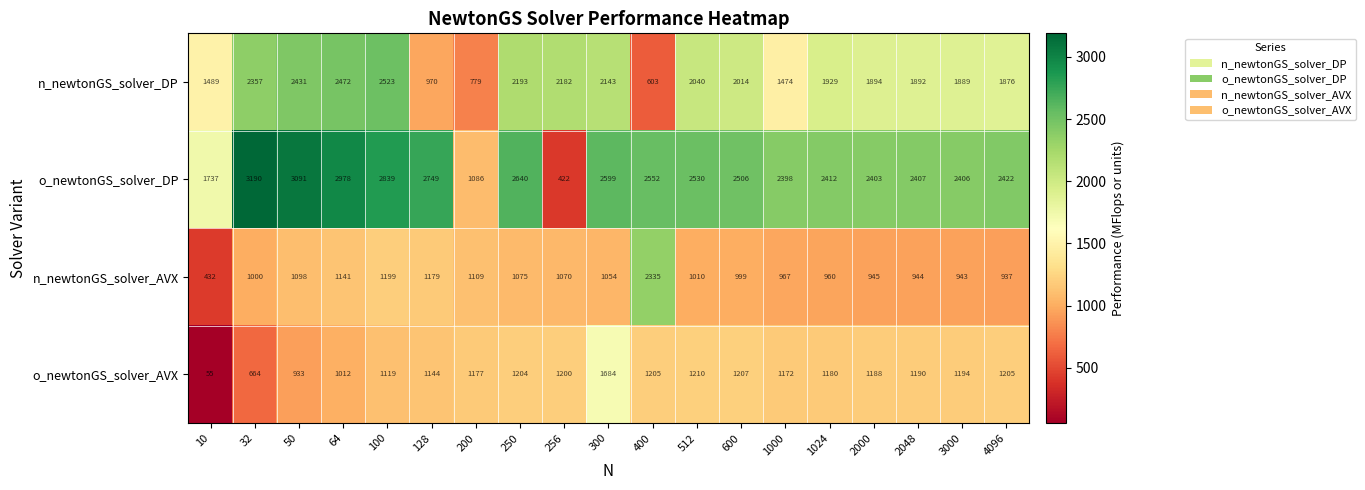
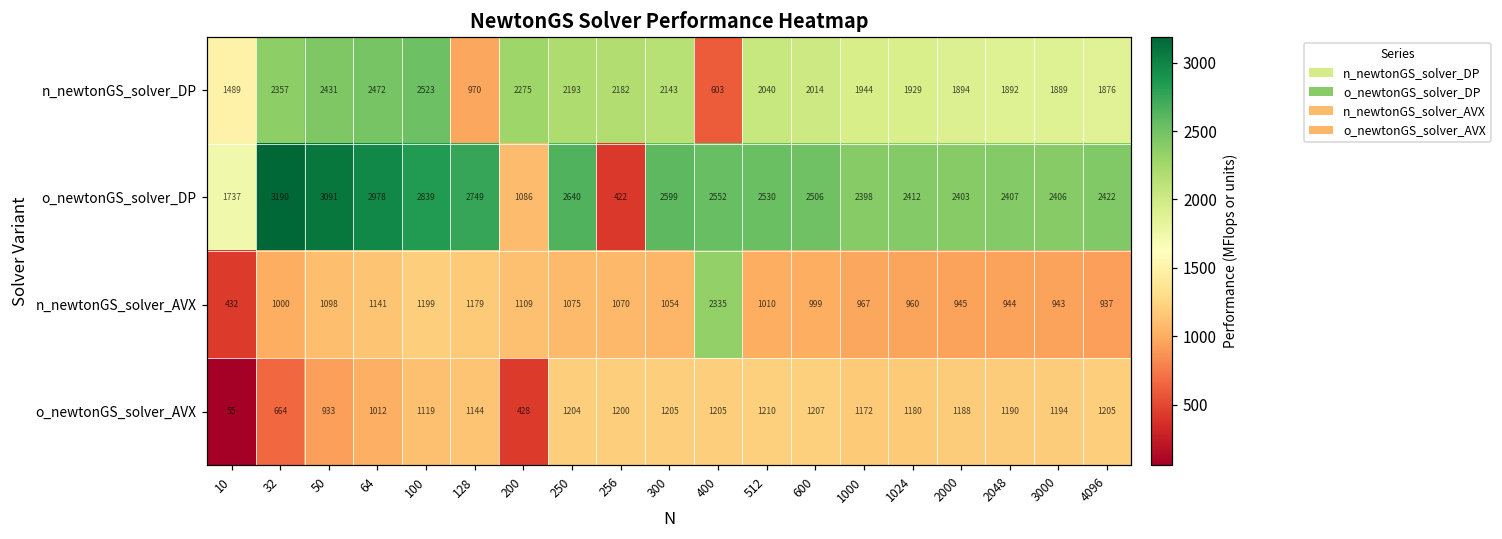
n_newtonGS_solver_DP, 200: 779 -> 2275
n_newtonGS_solver_DP, 1000: 1474 -> 1944
o_newtonGS_solver_AVX, 200: 1177 -> 428
o_newtonGS_solver_AVX, 300: 1684 -> 1205
